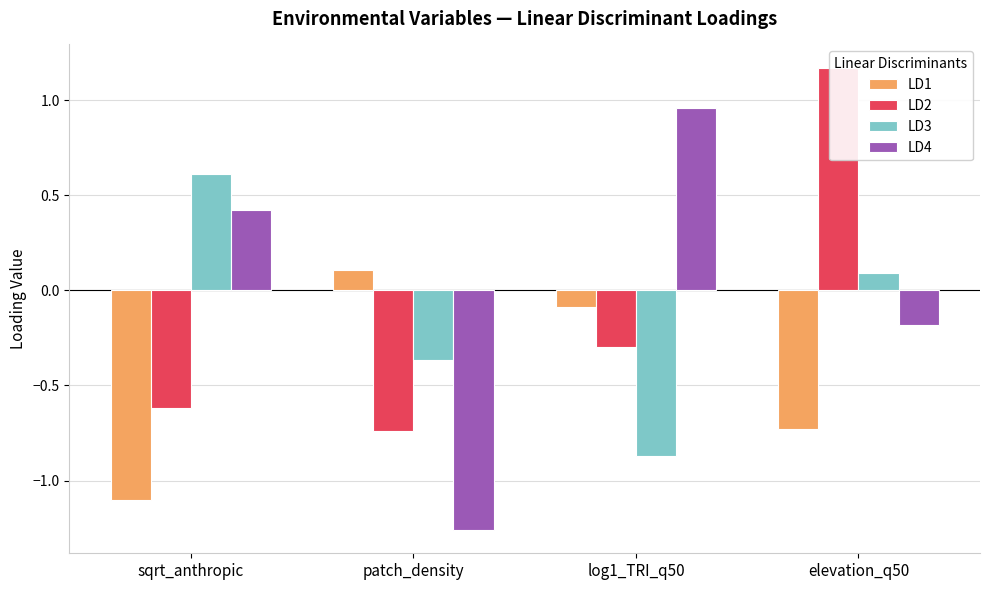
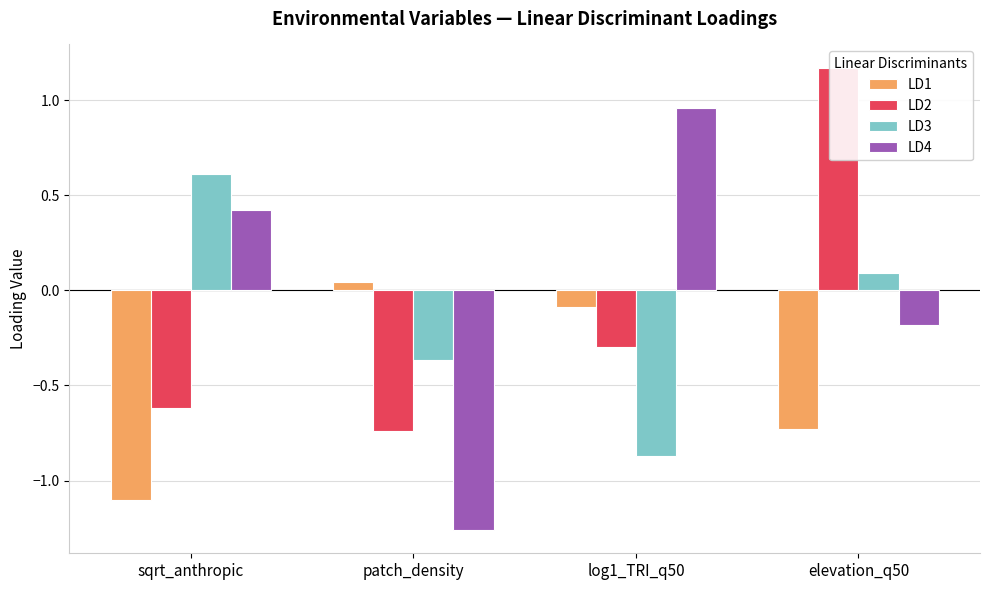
LD1, patch_density: 0.11 -> 0.04
